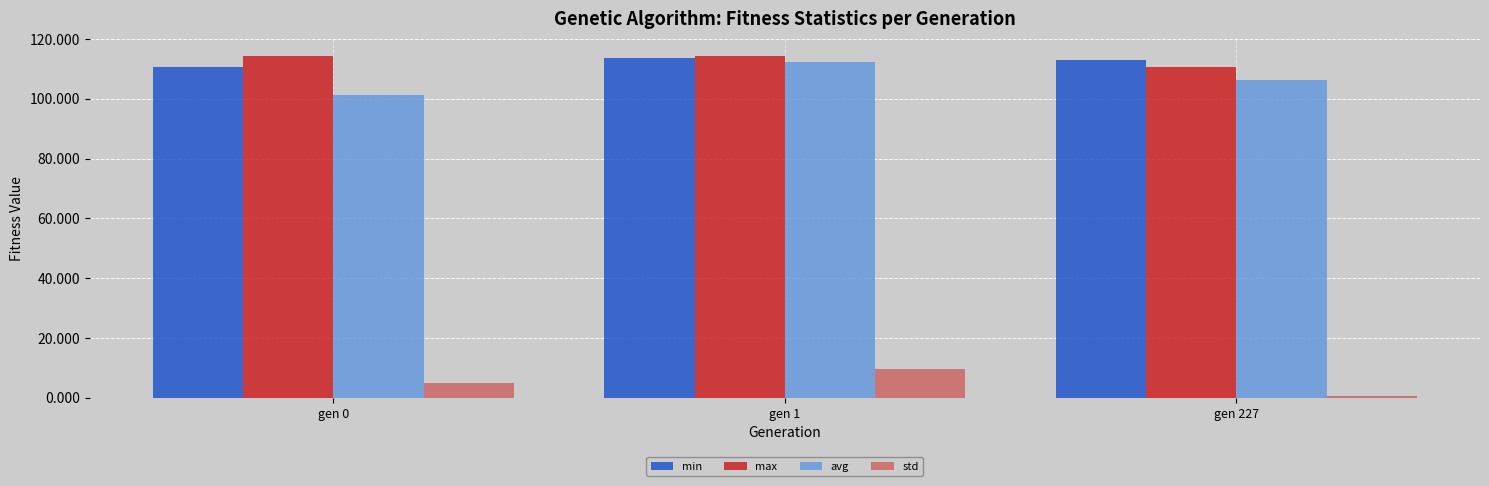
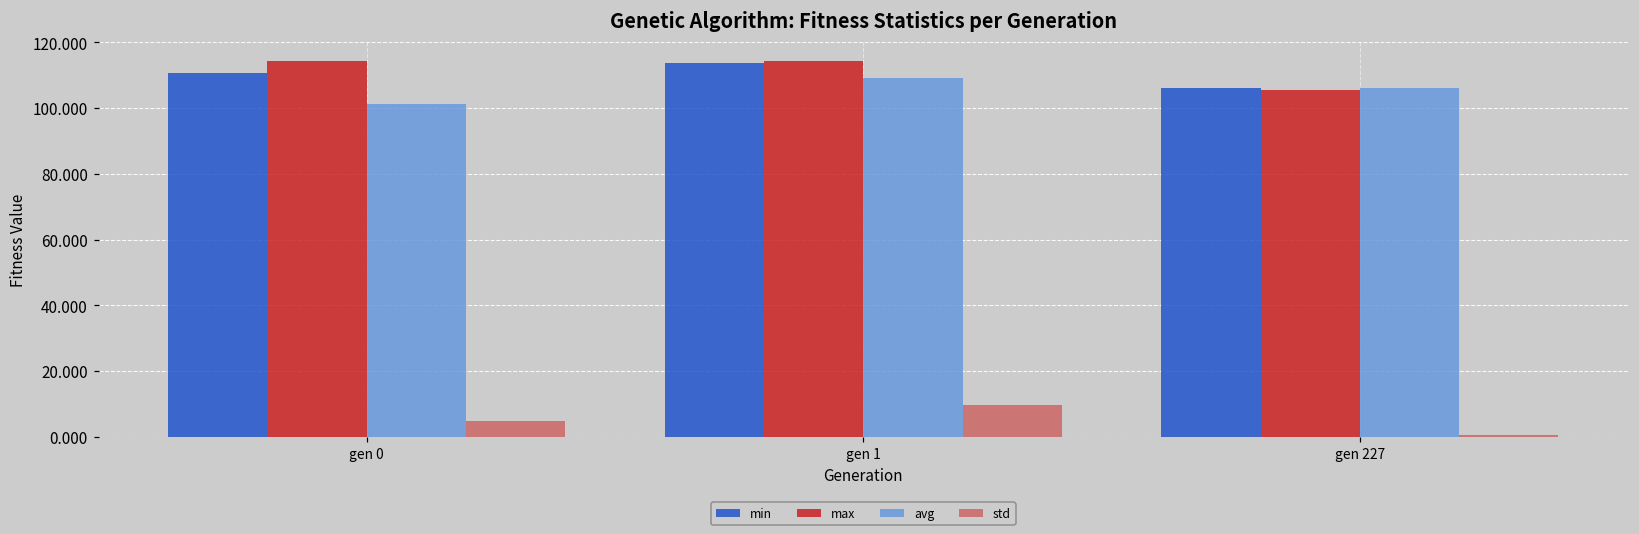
avg, gen 1: 112 -> 109
min, gen 227: 113 -> 106
max, gen 227: 111 -> 106
